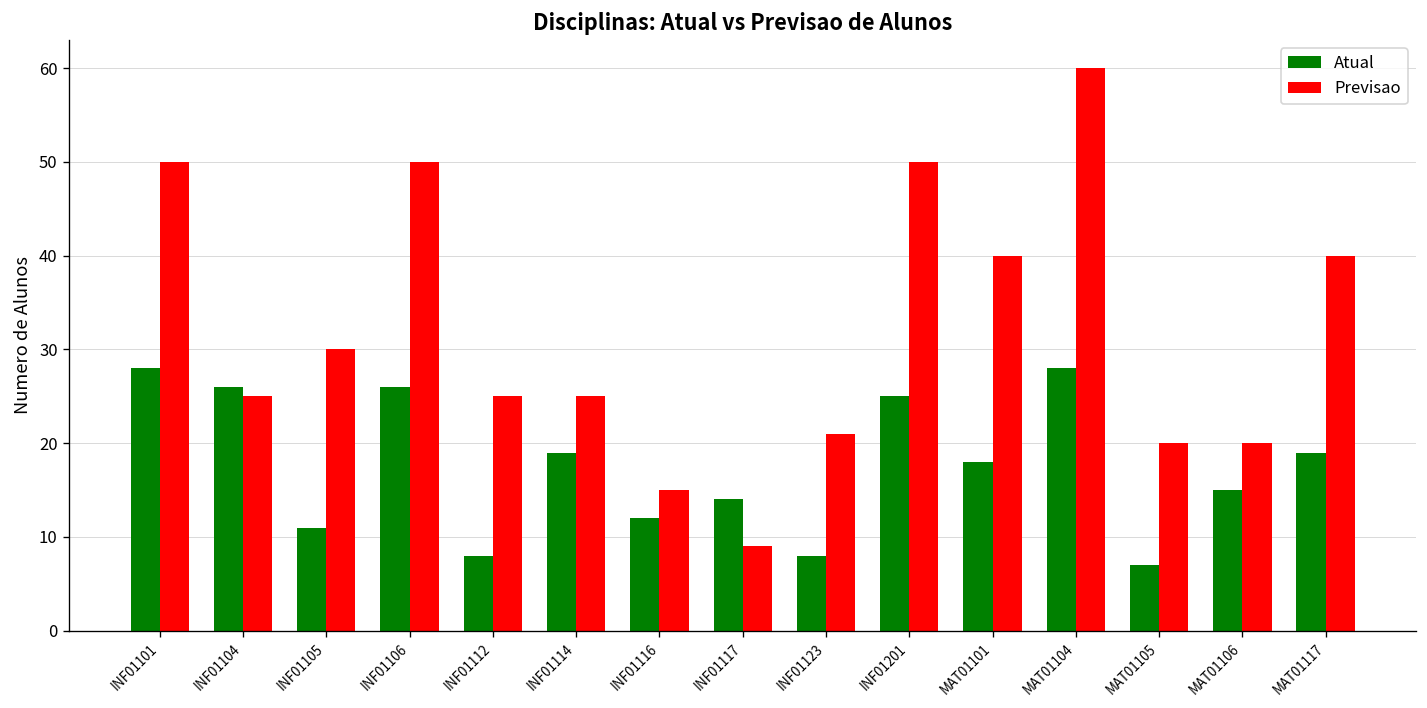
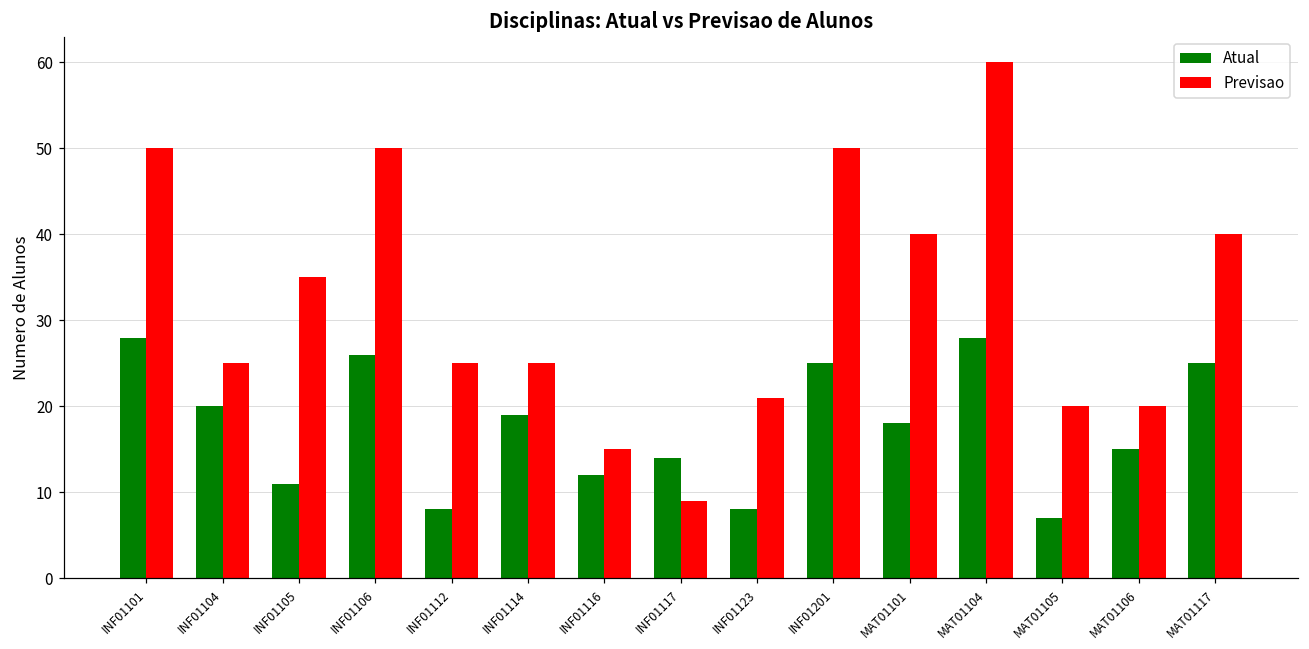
Atual, INF01104: 26 -> 20
Previsao, INF01105: 30 -> 35
Atual, MAT01117: 19 -> 25
